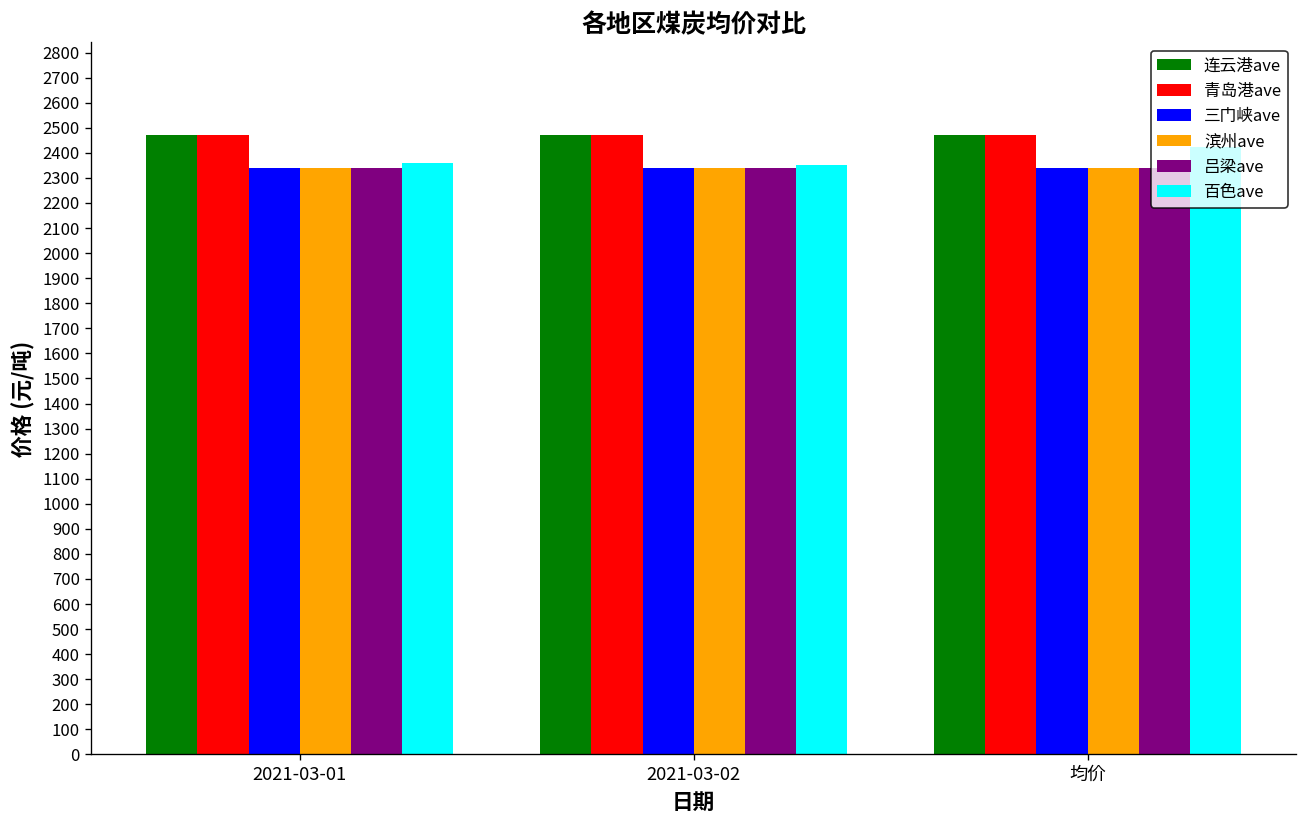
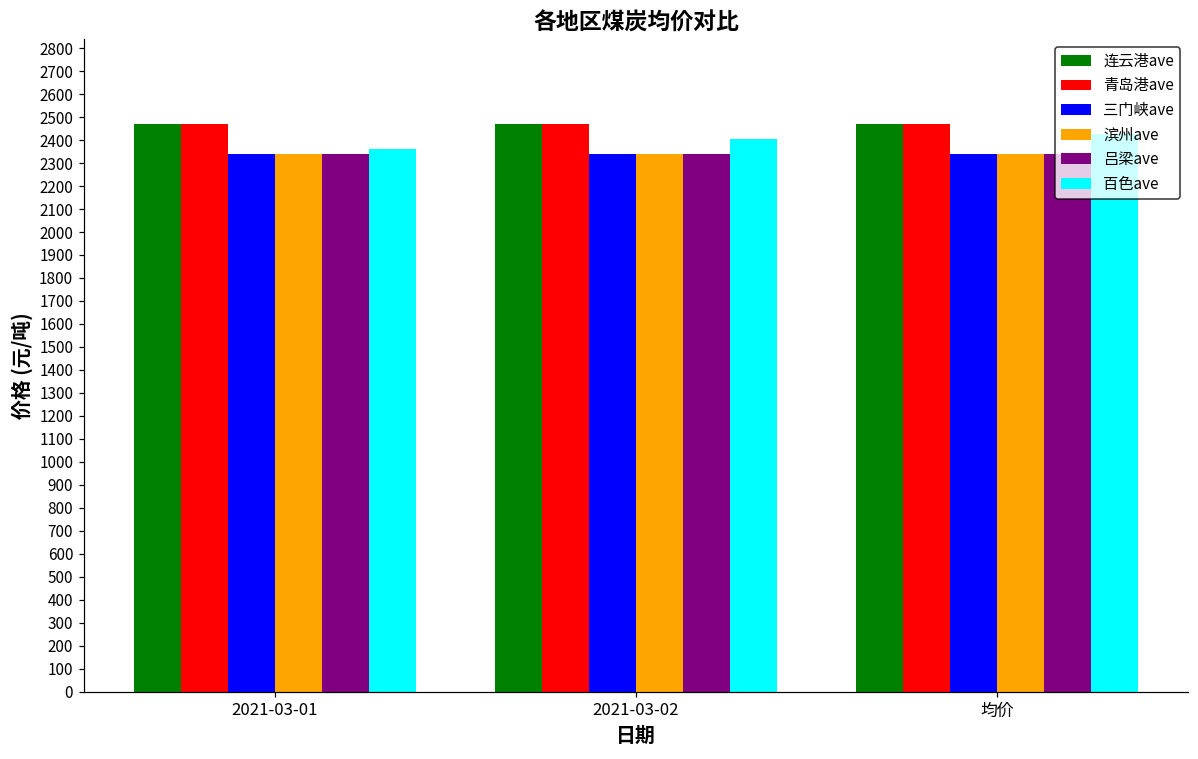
百色ave, 2021-03-02: 2350 -> 2400
